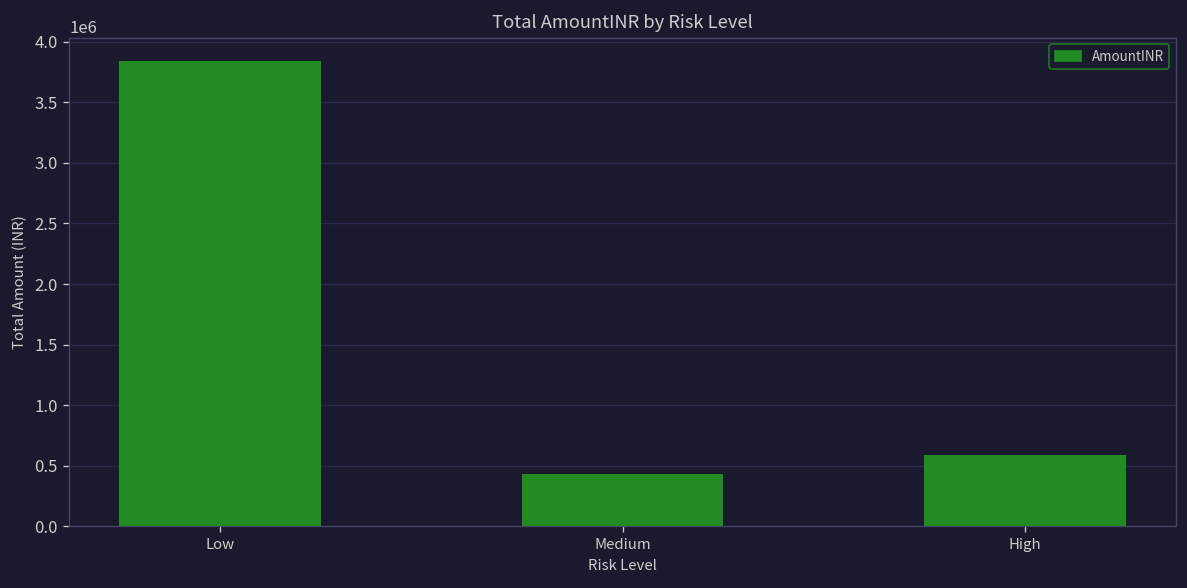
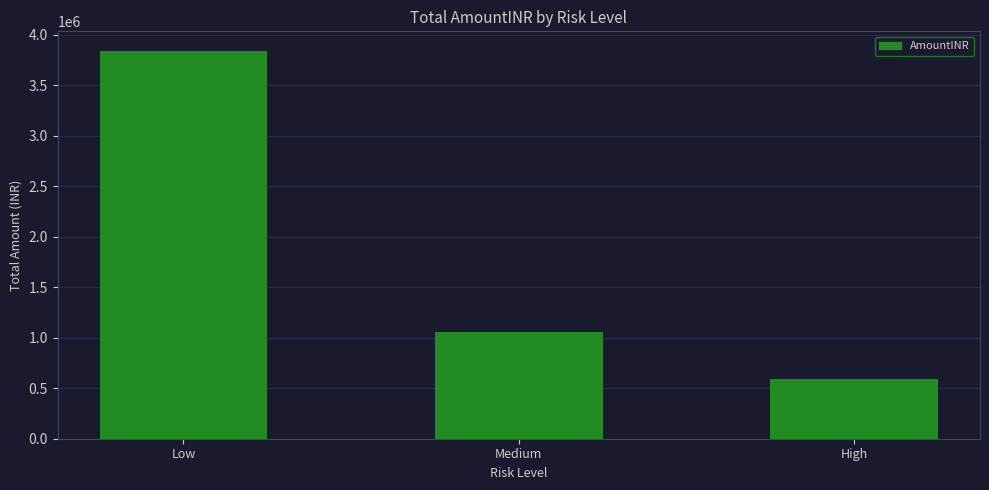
Medium: 430000 -> 1060000
